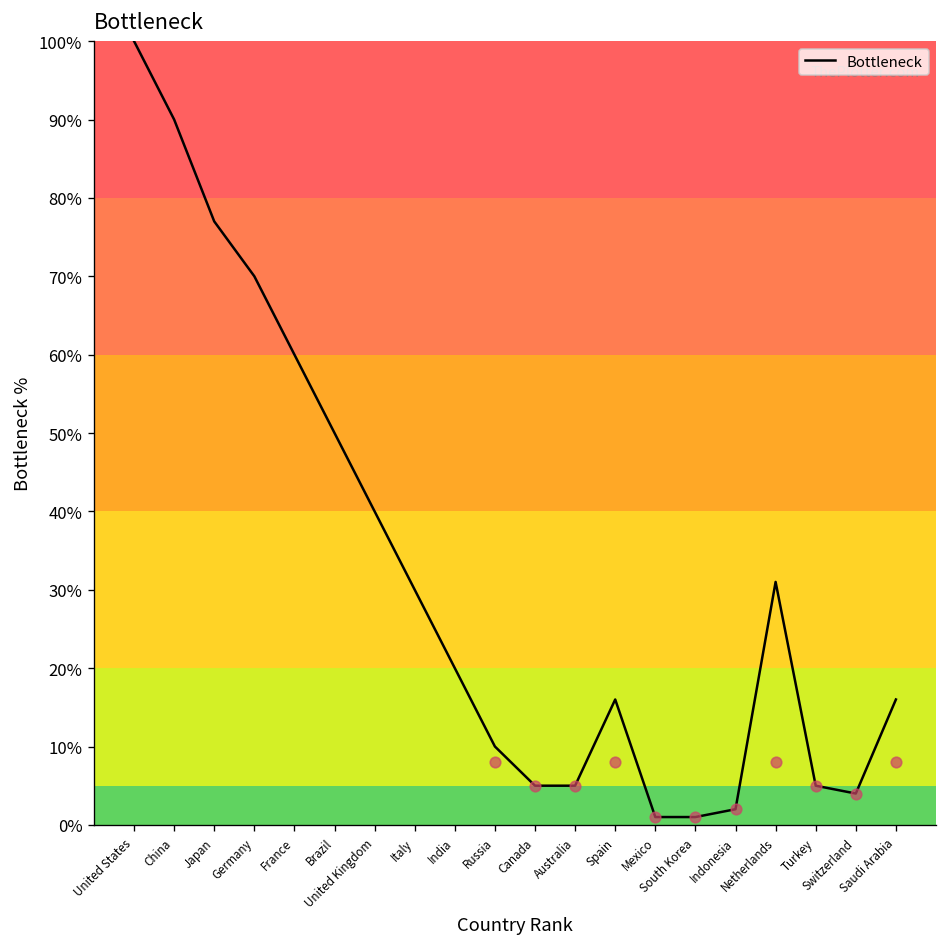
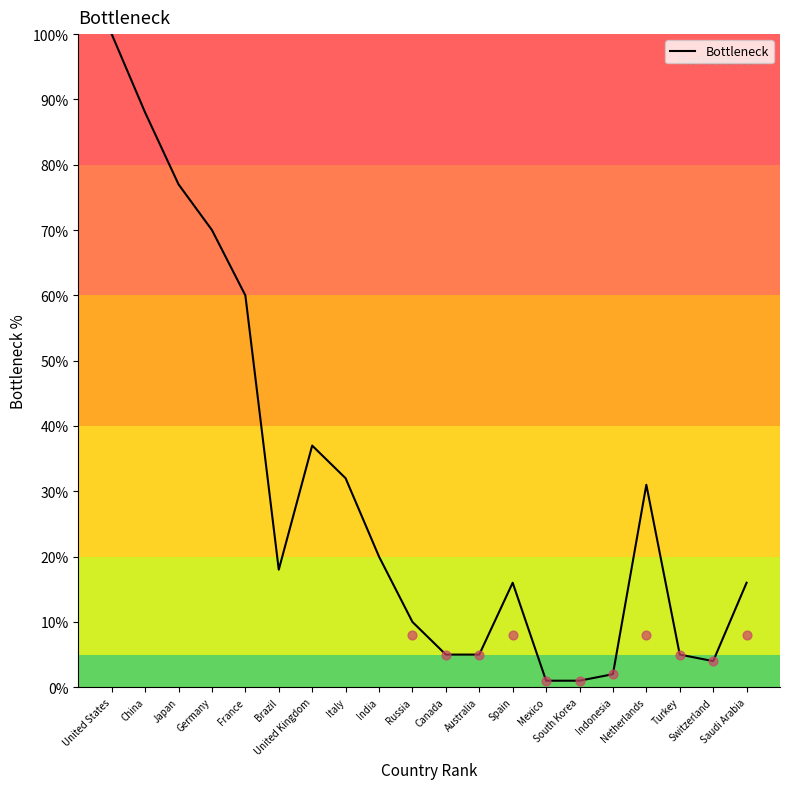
Bottleneck, China: 90% -> 88%
Bottleneck, Brazil: 50% -> 18%
Bottleneck, United Kingdom: 40% -> 37%
Bottleneck, Italy: 30% -> 32%
